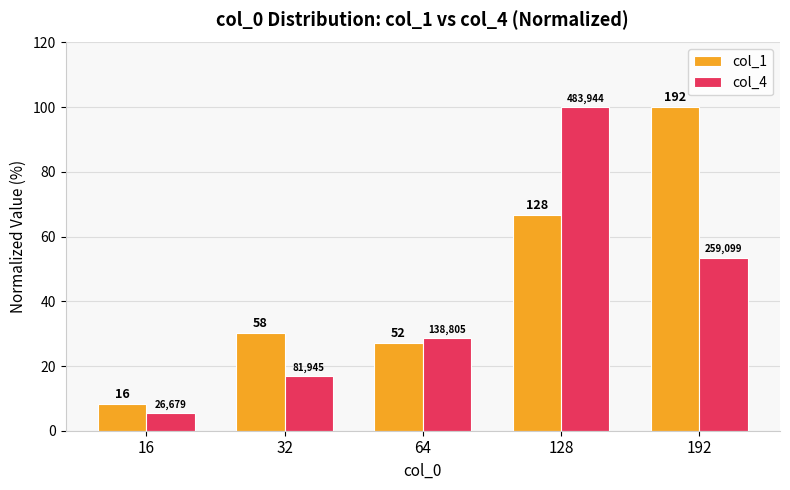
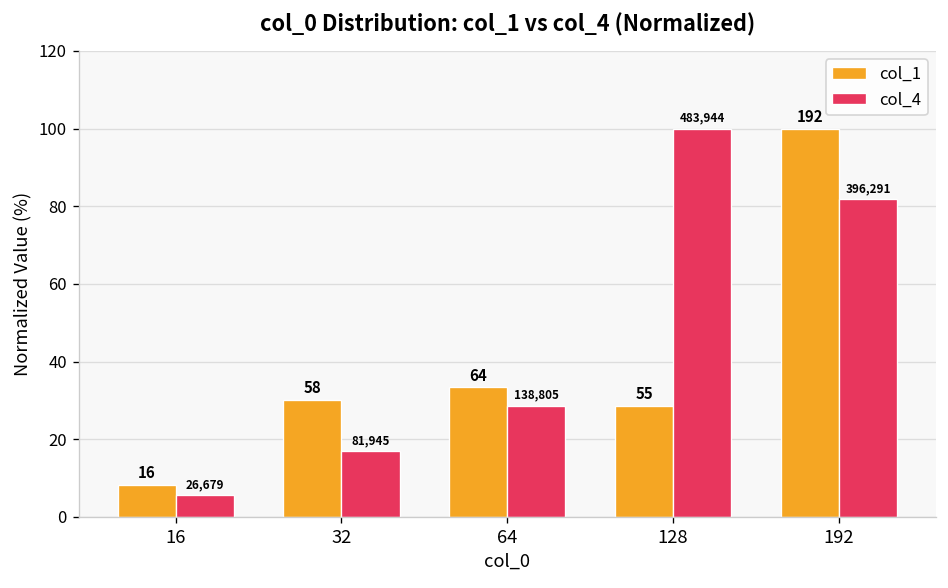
col_1, 64: 52 -> 64
col_1, 128: 128 -> 55
col_4, 192: 259,099 -> 396,291
